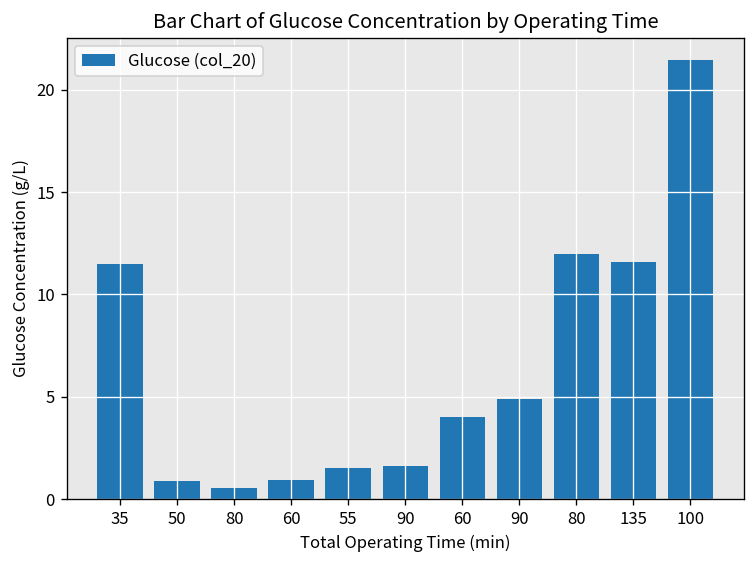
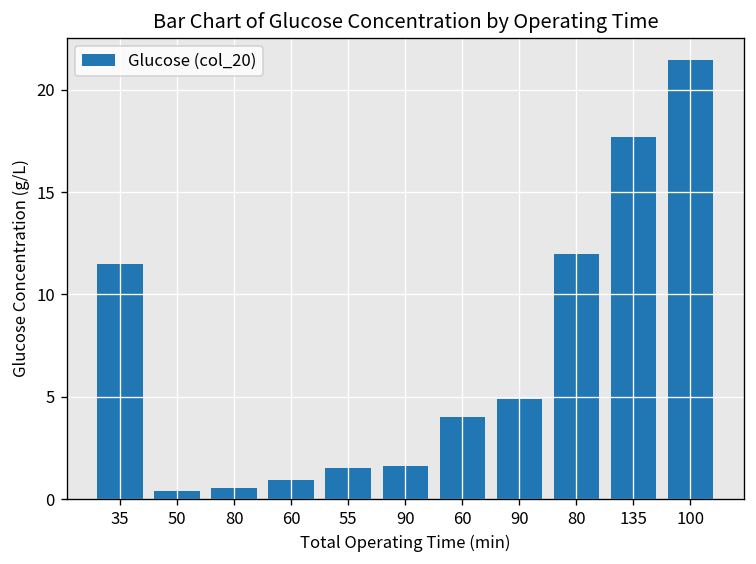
50: 0.9 -> 0.4
135: 11.6 -> 17.7
